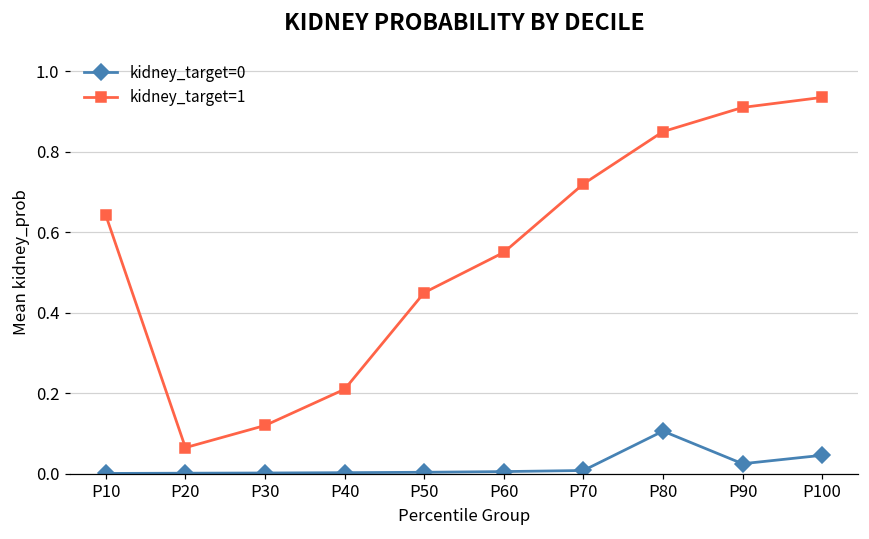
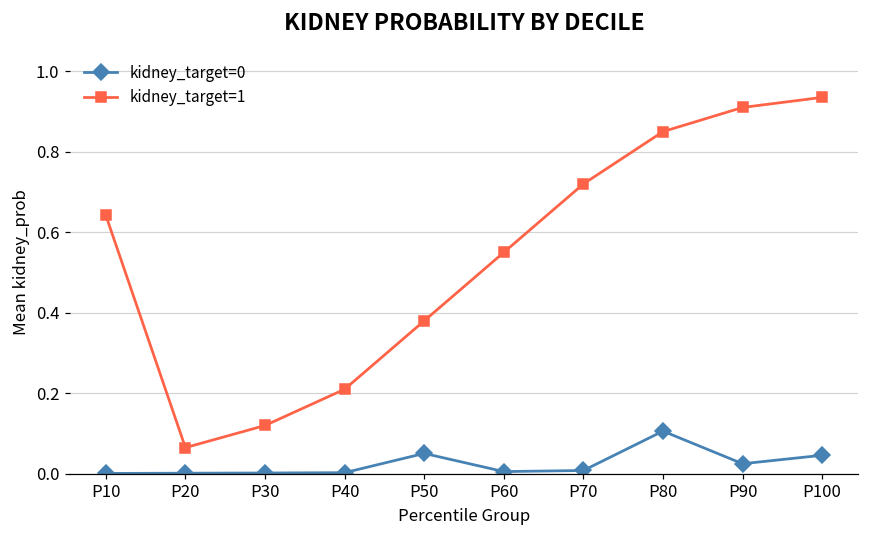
kidney_target=0, P50: 0.00 -> 0.05
kidney_target=1, P50: 0.45 -> 0.38
